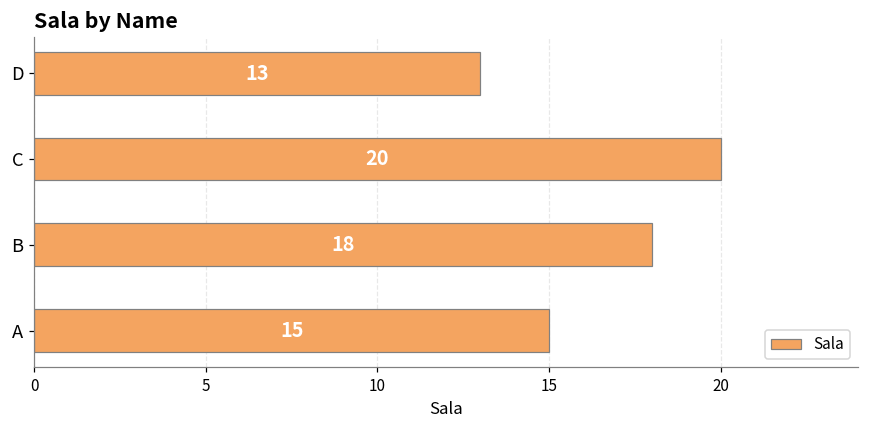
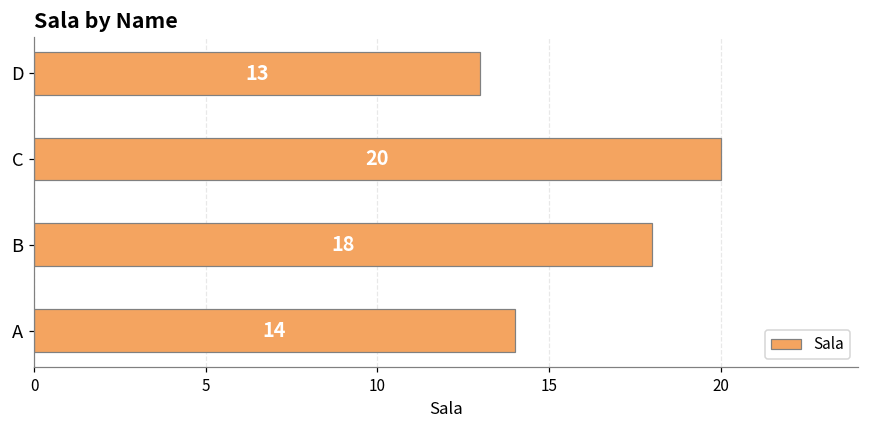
A: 15 -> 14
